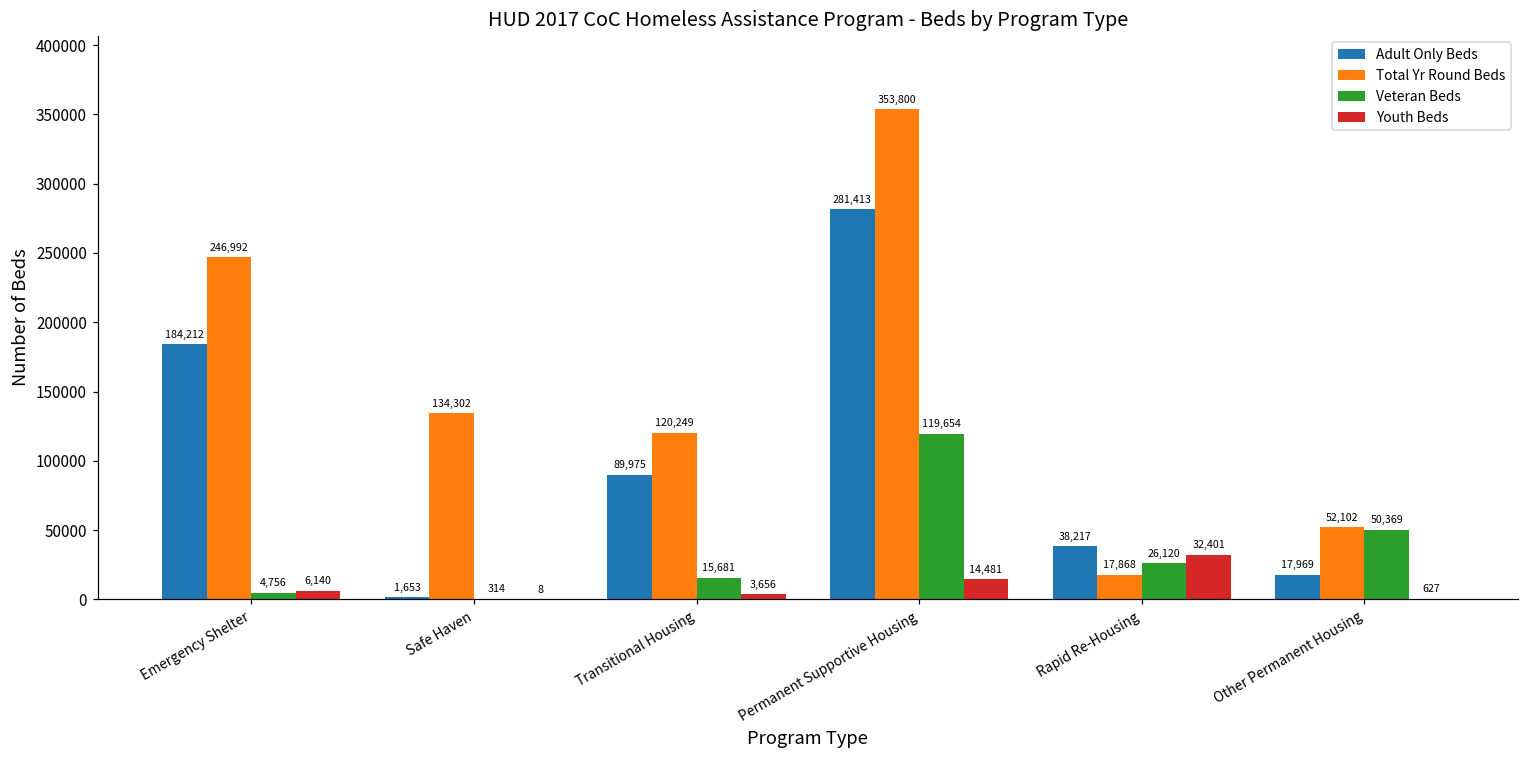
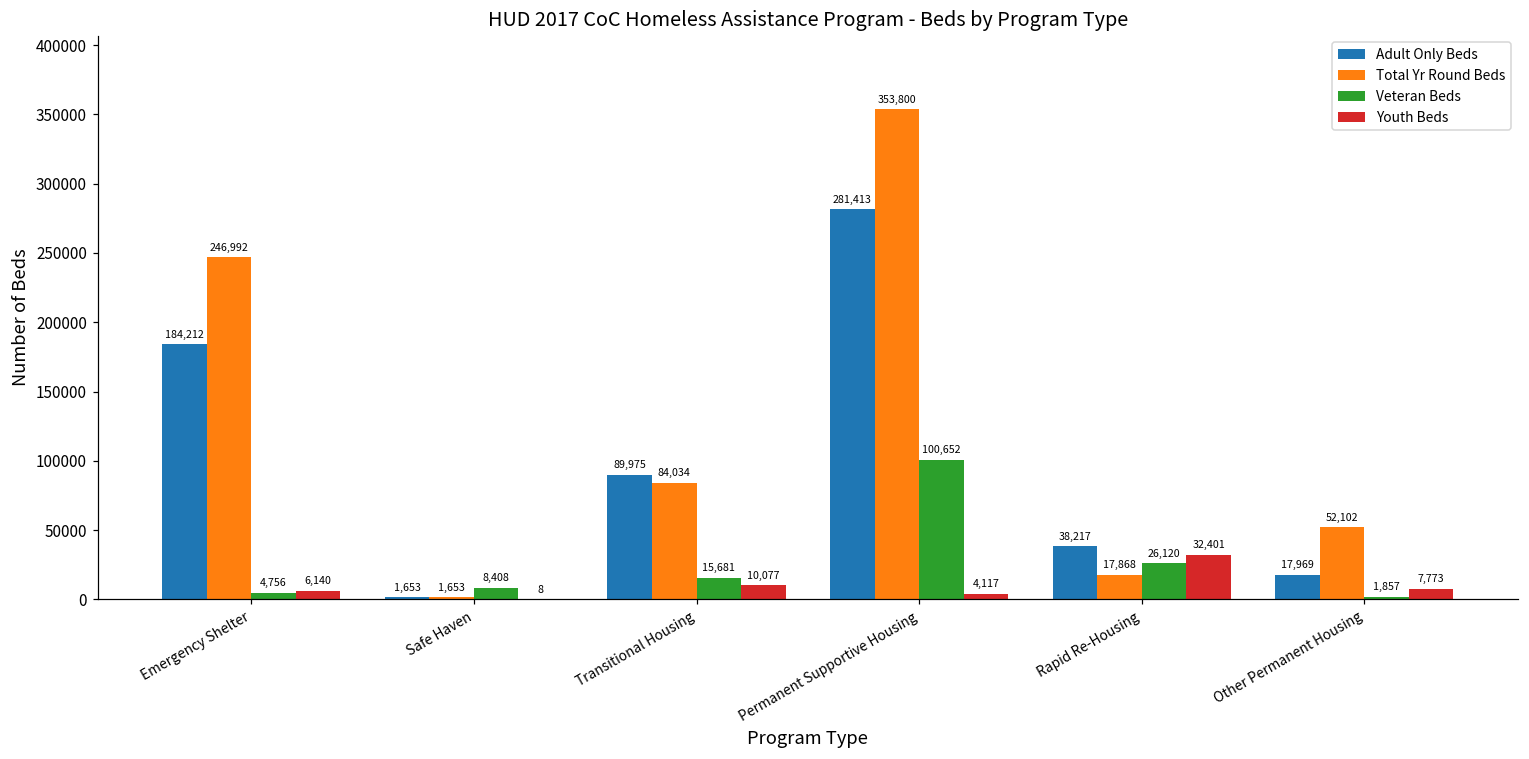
Total Yr Round Beds, Safe Haven: 134,302 -> 1,653
Veteran Beds, Safe Haven: 314 -> 8,408
Total Yr Round Beds, Transitional Housing: 120,249 -> 84,034
Youth Beds, Transitional Housing: 3,656 -> 10,077
Veteran Beds, Permanent Supportive Housing: 119,654 -> 100,652
Youth Beds, Permanent Supportive Housing: 14,481 -> 4,117
Veteran Beds, Other Permanent Housing: 50,369 -> 1,857
Youth Beds, Other Permanent Housing: 627 -> 7,773
